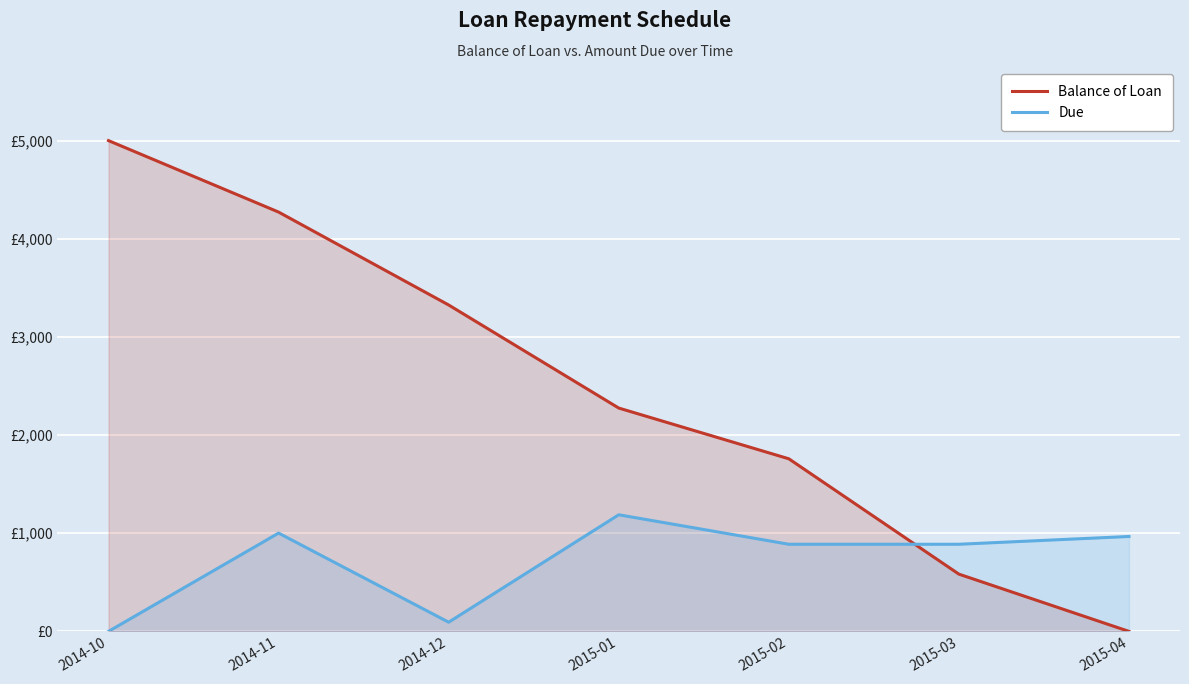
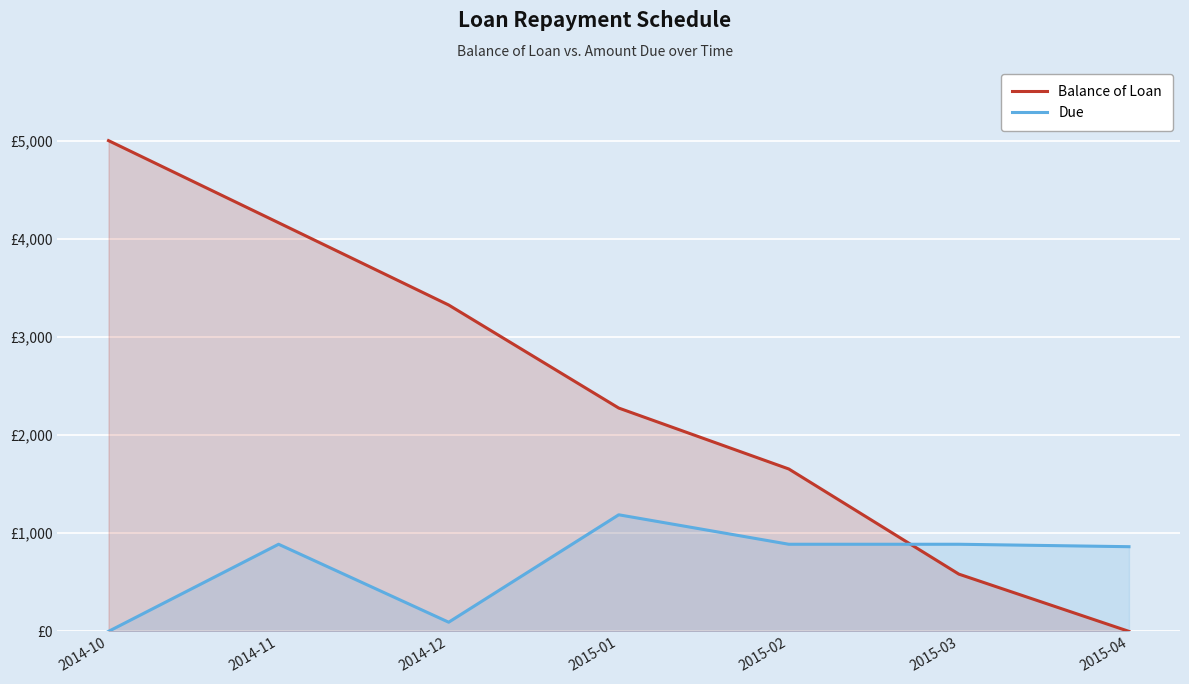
Balance of Loan, 2014-11: £4,300 -> £4,200
Due, 2014-11: £1,000 -> £900
Balance of Loan, 2015-02: £1,800 -> £1,700
Due, 2015-04: £1,000 -> £900
